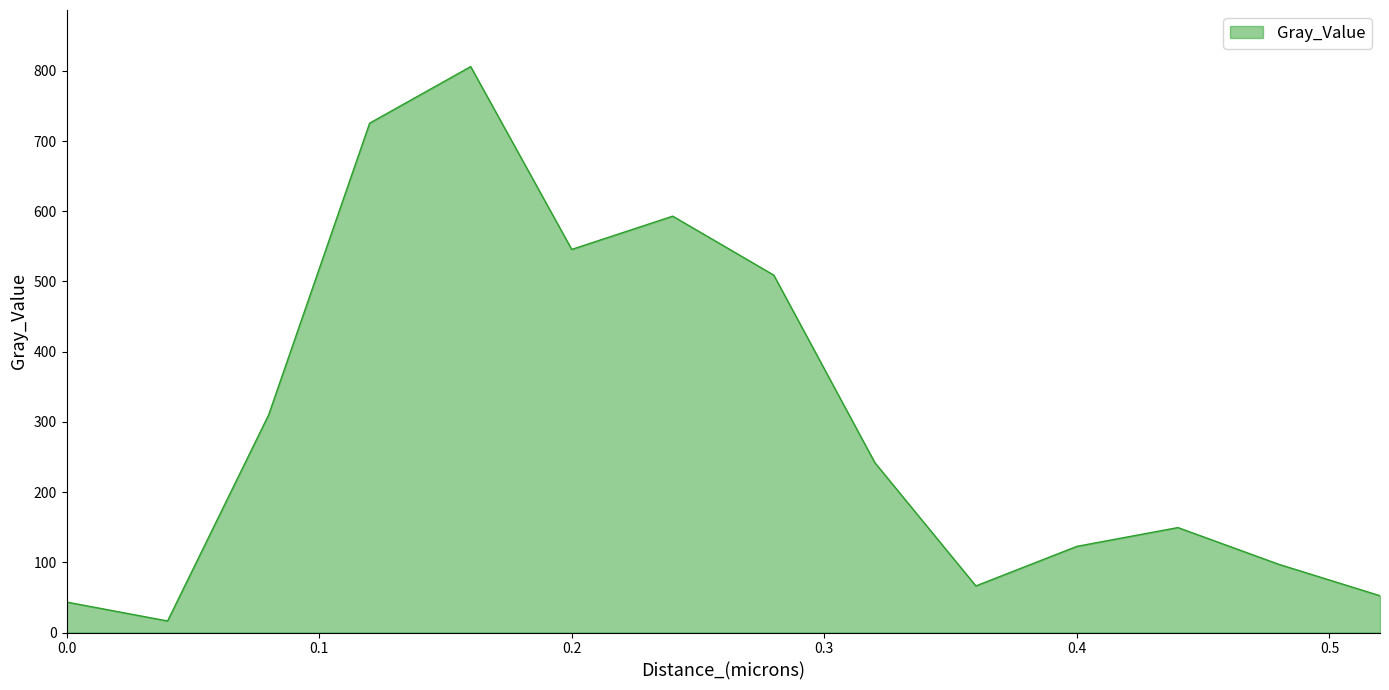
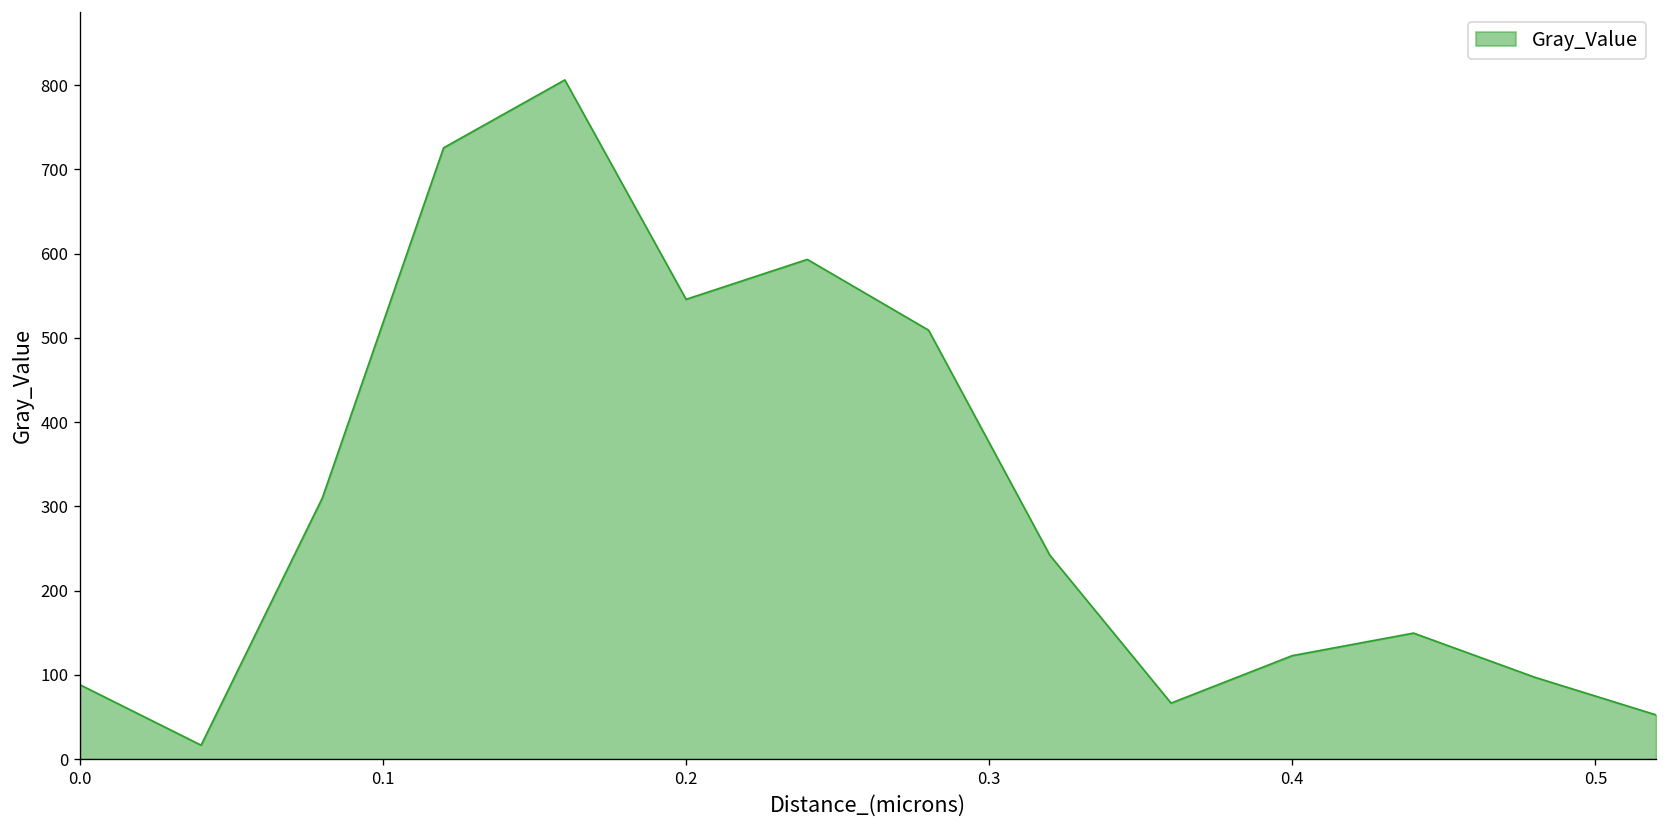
0.0: 40 -> 90
